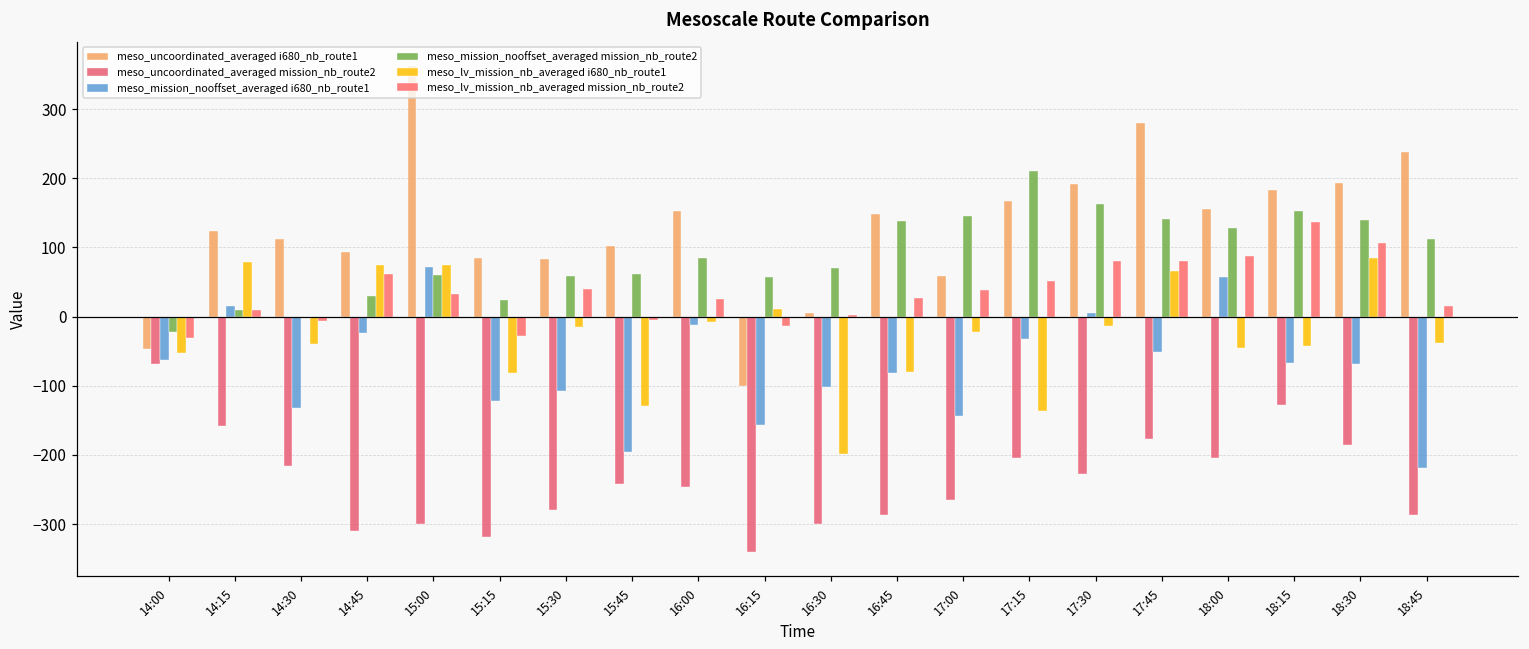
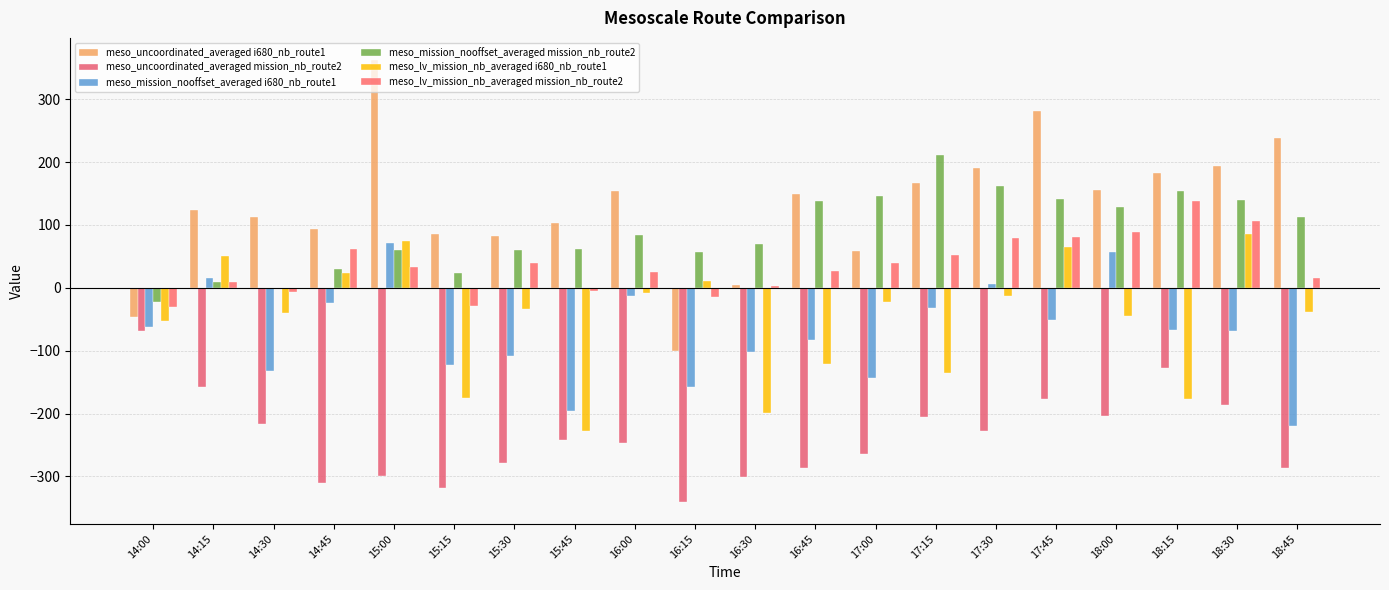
meso_lv_mission_nb_averaged i680_nb_route1, 14:15: 80 -> 50
meso_lv_mission_nb_averaged i680_nb_route1, 14:45: 70 -> 20
meso_lv_mission_nb_averaged i680_nb_route1, 15:15: -80 -> -180
meso_lv_mission_nb_averaged i680_nb_route1, 15:30: -20 -> -30
meso_lv_mission_nb_averaged i680_nb_route1, 15:45: -130 -> -230
meso_lv_mission_nb_averaged i680_nb_route1, 16:45: -80 -> -120
meso_lv_mission_nb_averaged i680_nb_route1, 18:15: -40 -> -180
